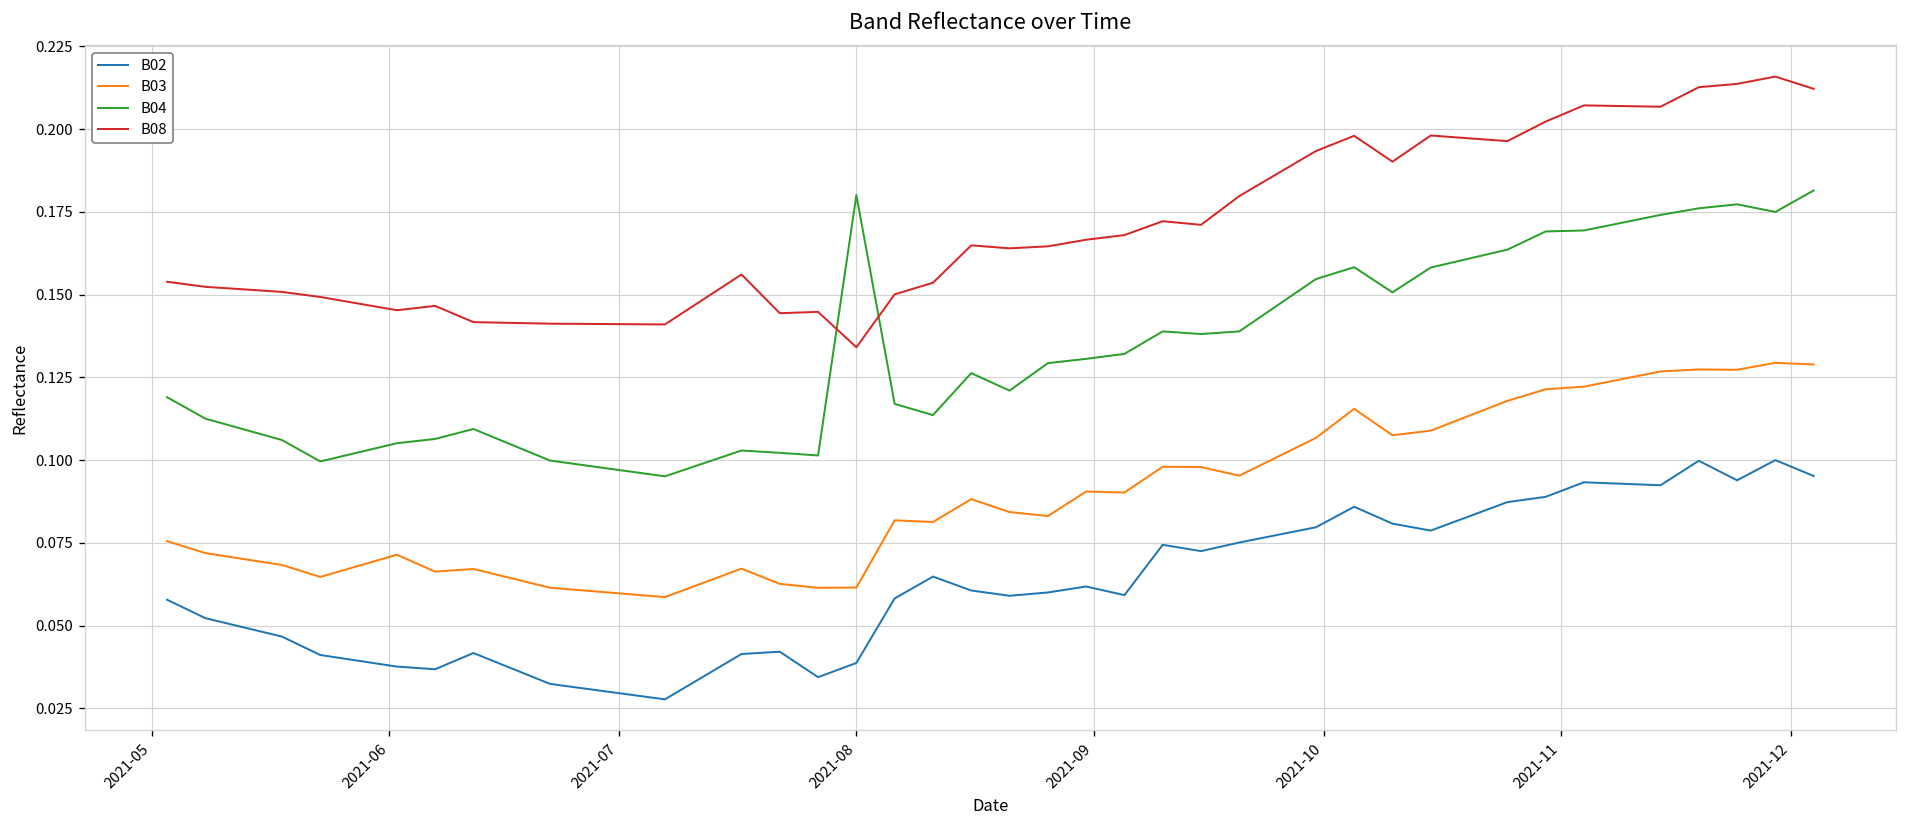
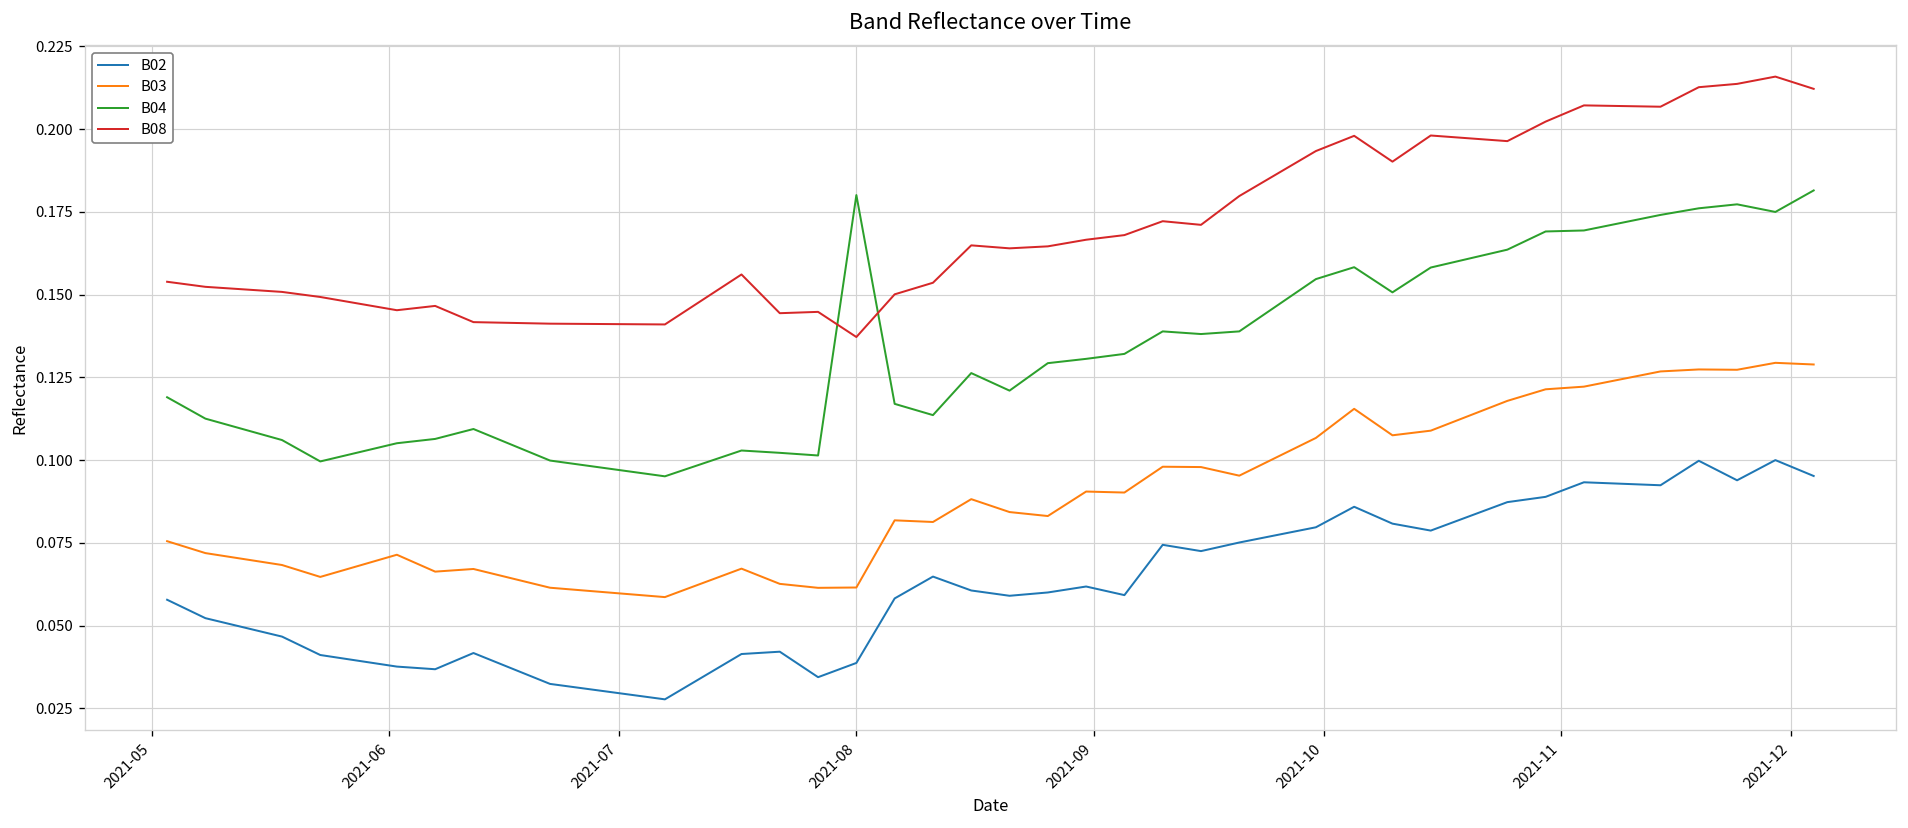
B08, 2021-08: 0.134 -> 0.137
